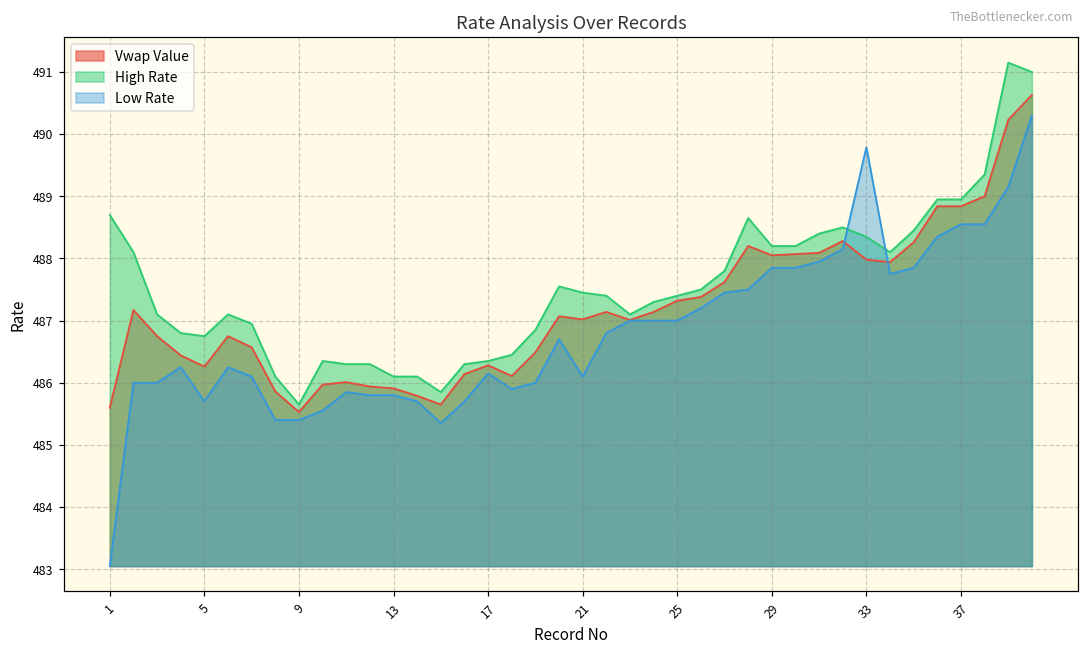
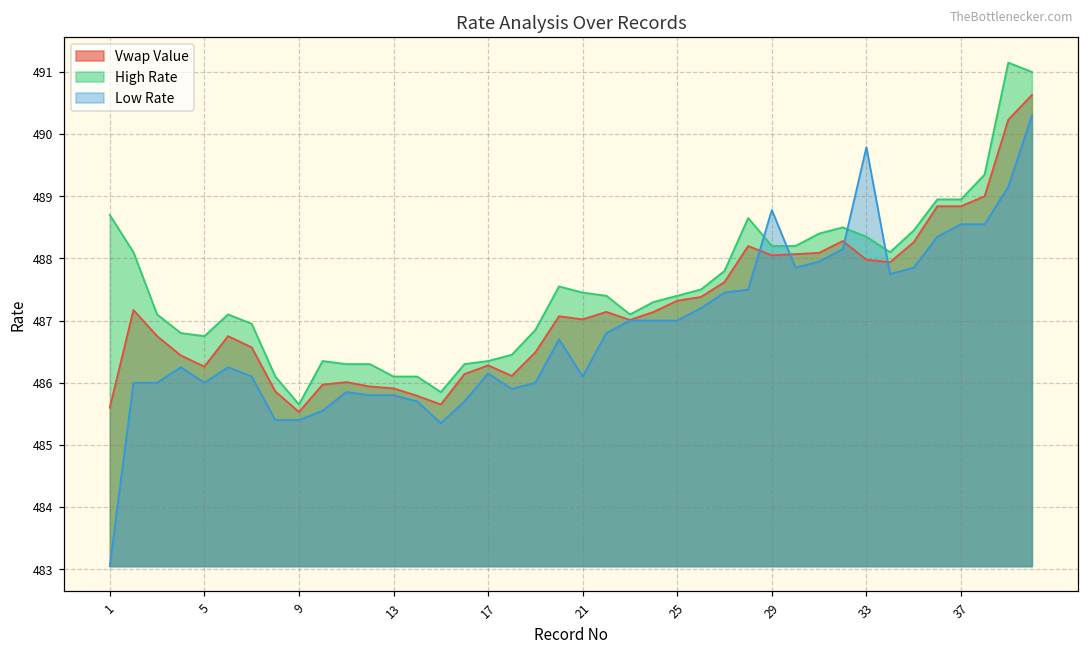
Low Rate, 5: 485.7 -> 486.0
Low Rate, 29: 487.9 -> 488.8
